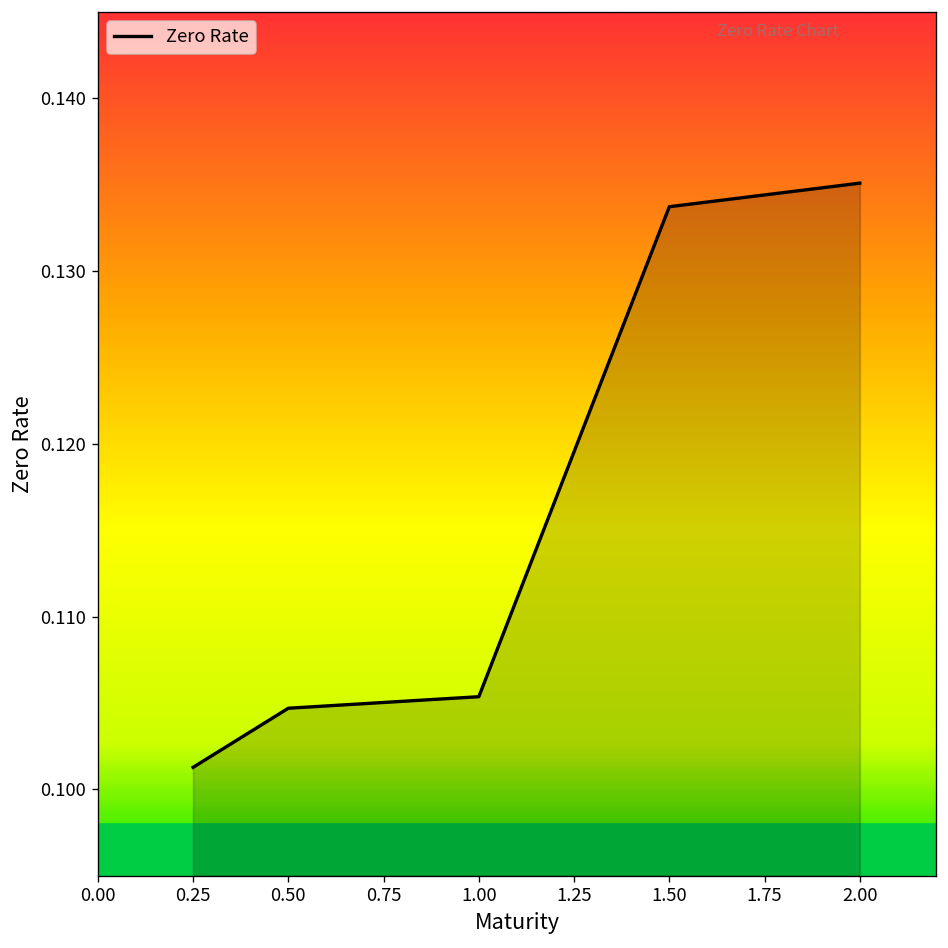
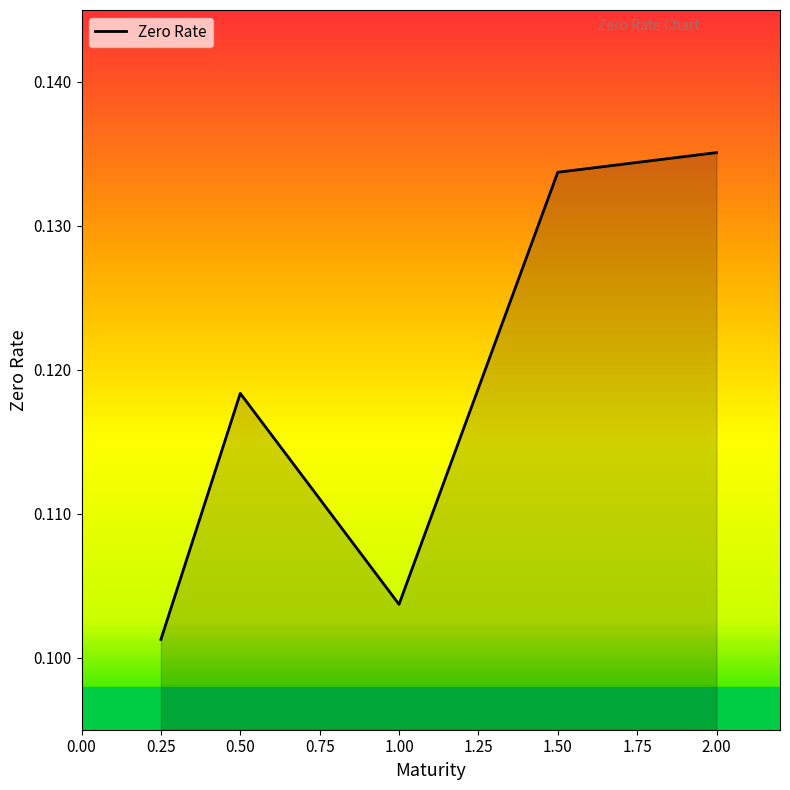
0.50: 0.1047 -> 0.1184
1.00: 0.1054 -> 0.1037
